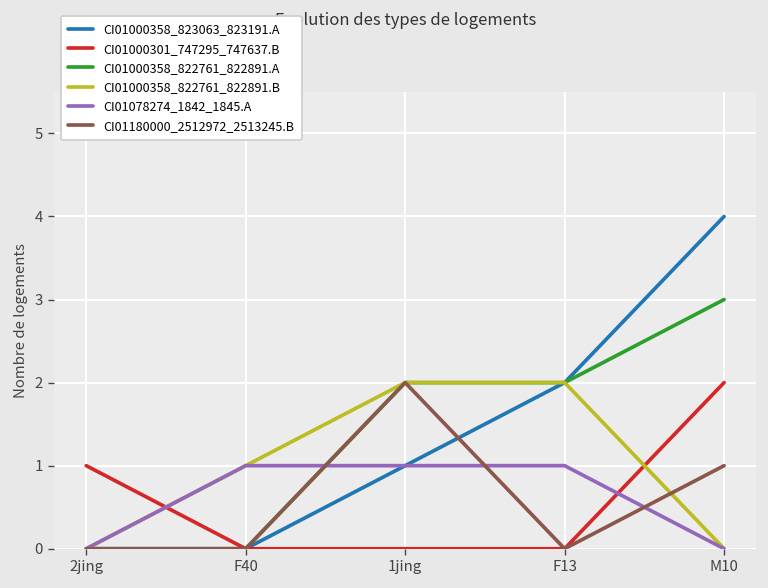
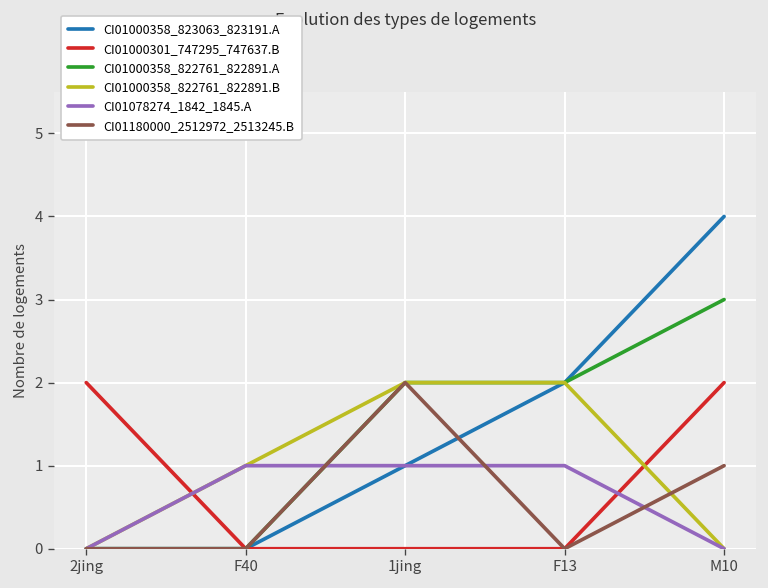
CI01000301_747295_747637.B, 2jing: 1 -> 2
